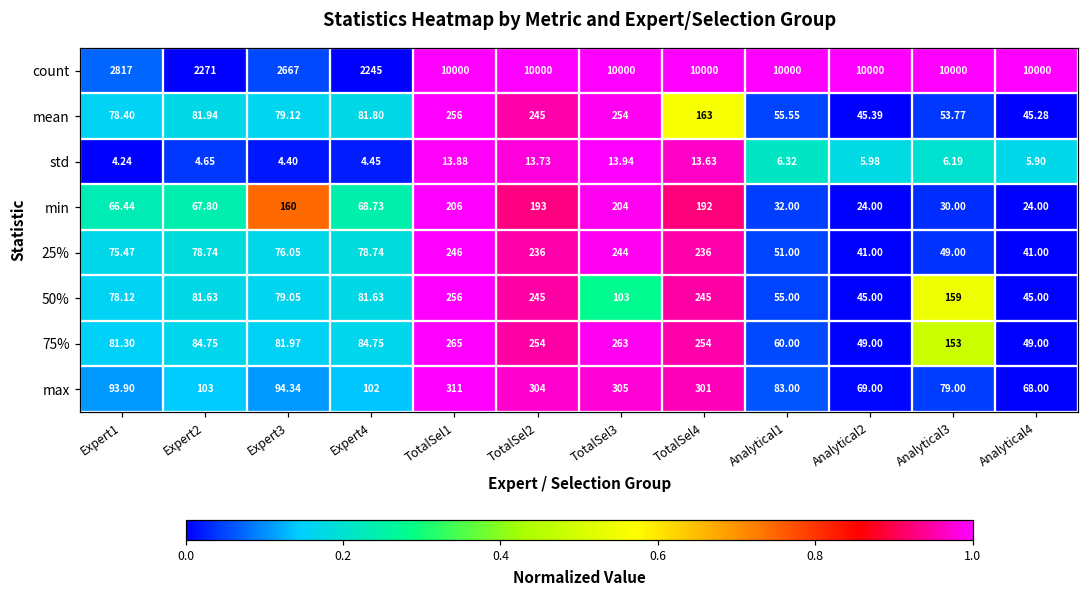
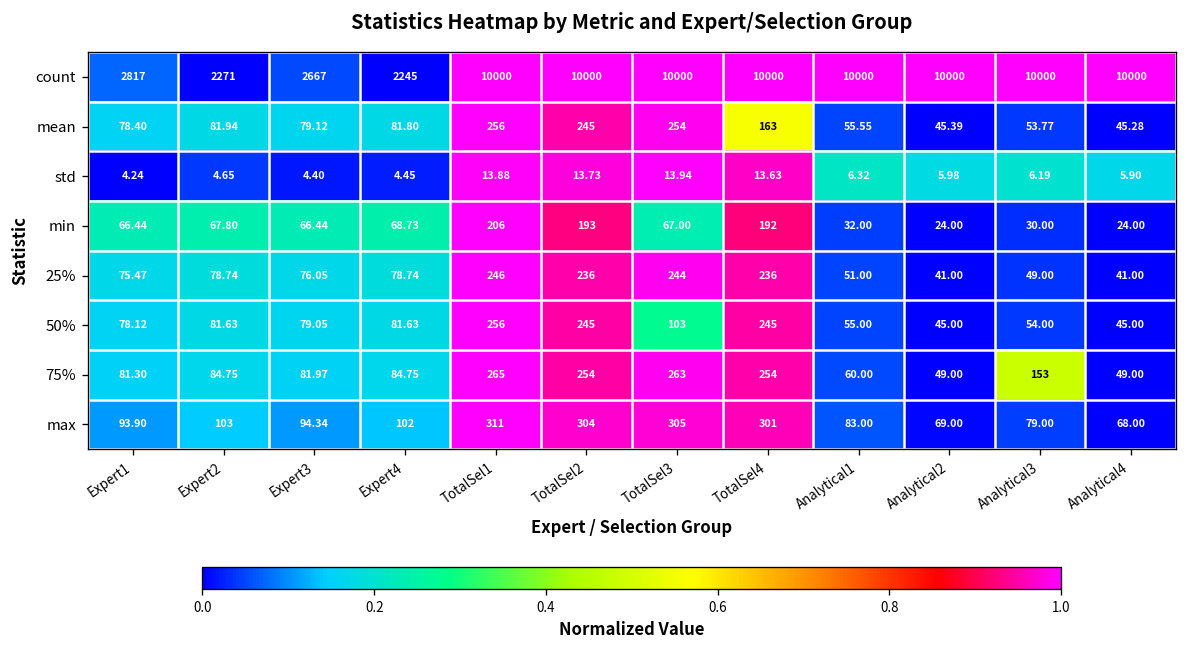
min, Expert3: 160 -> 66.44
min, TotalSel3: 204 -> 67.00
50%, Analytical3: 159 -> 54.00
